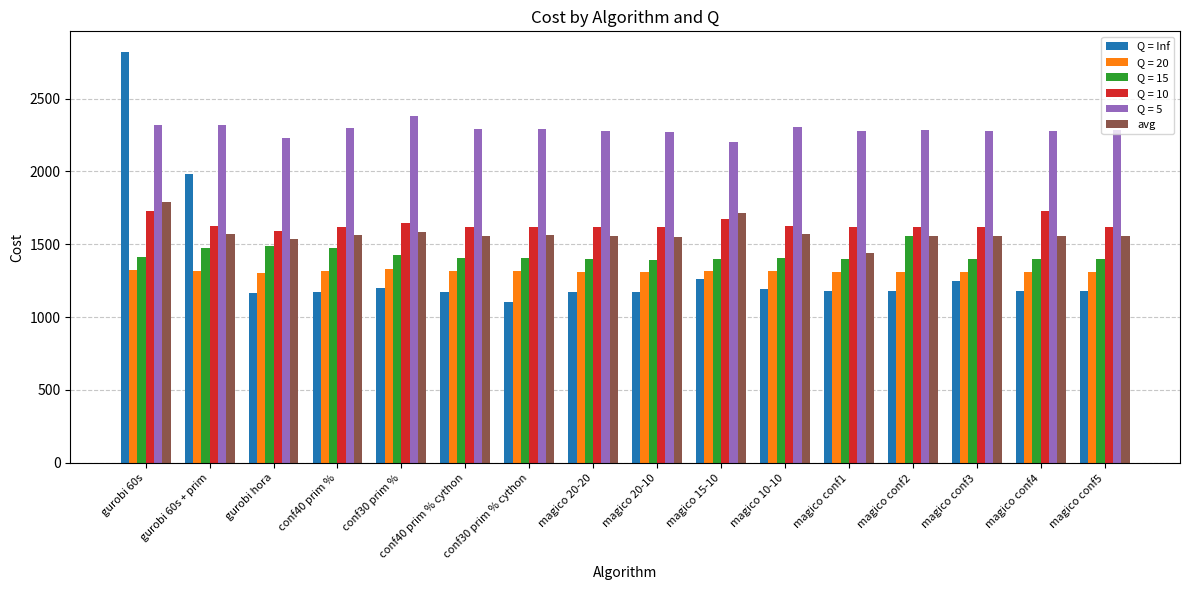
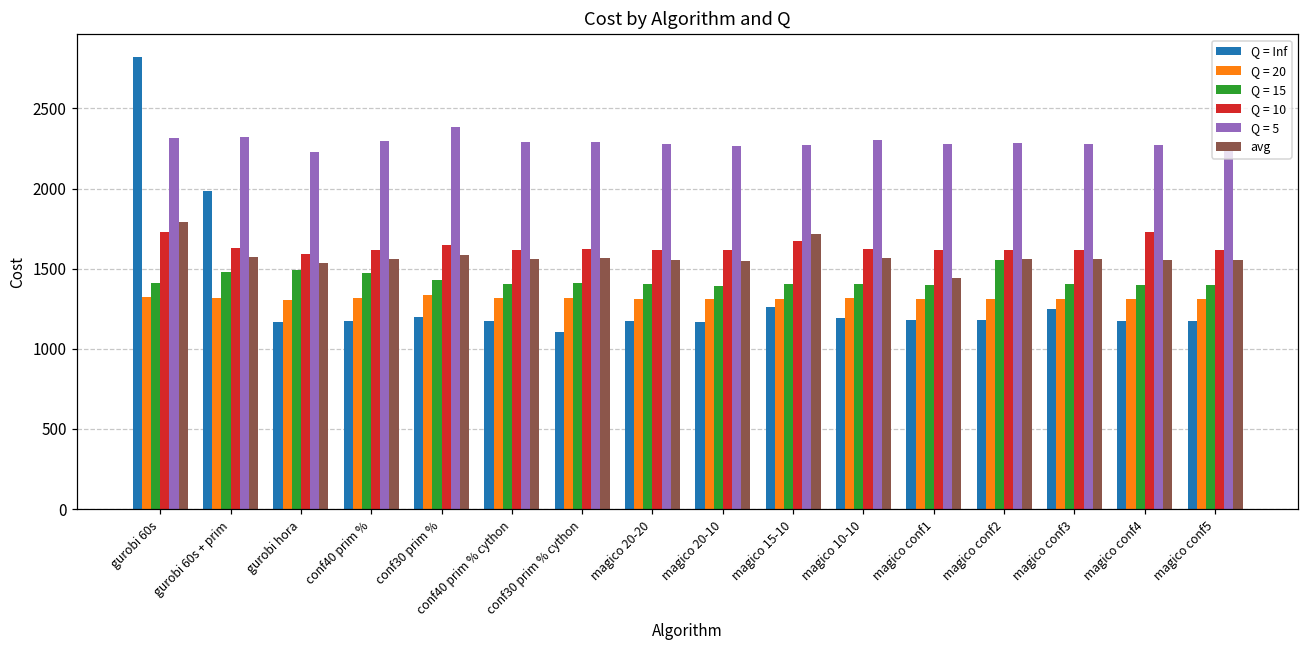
Q = 5, magico 15-10: 2210 -> 2270
